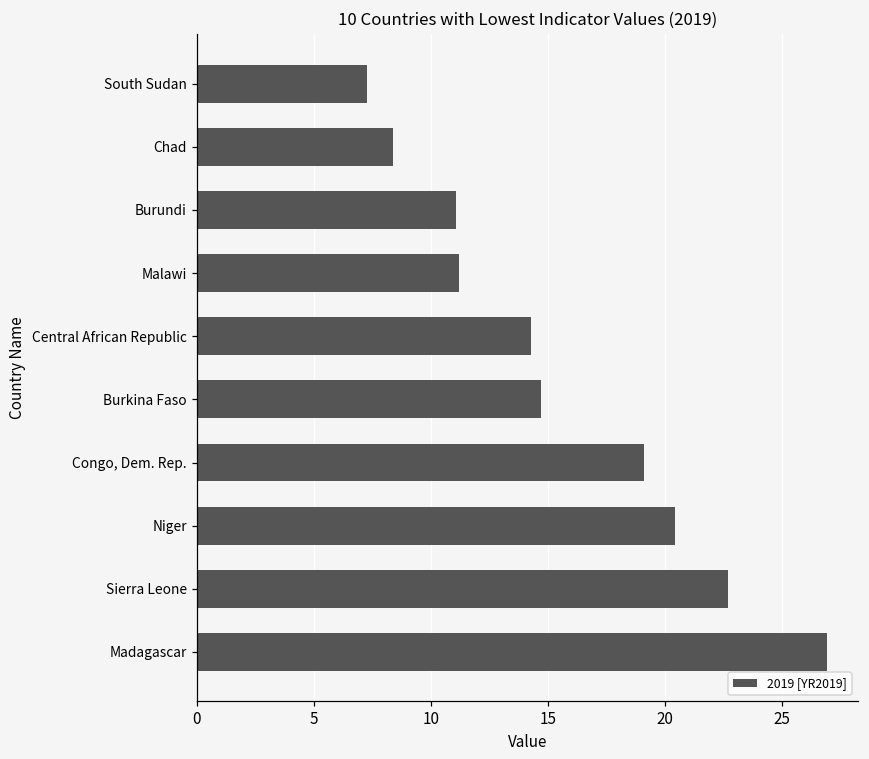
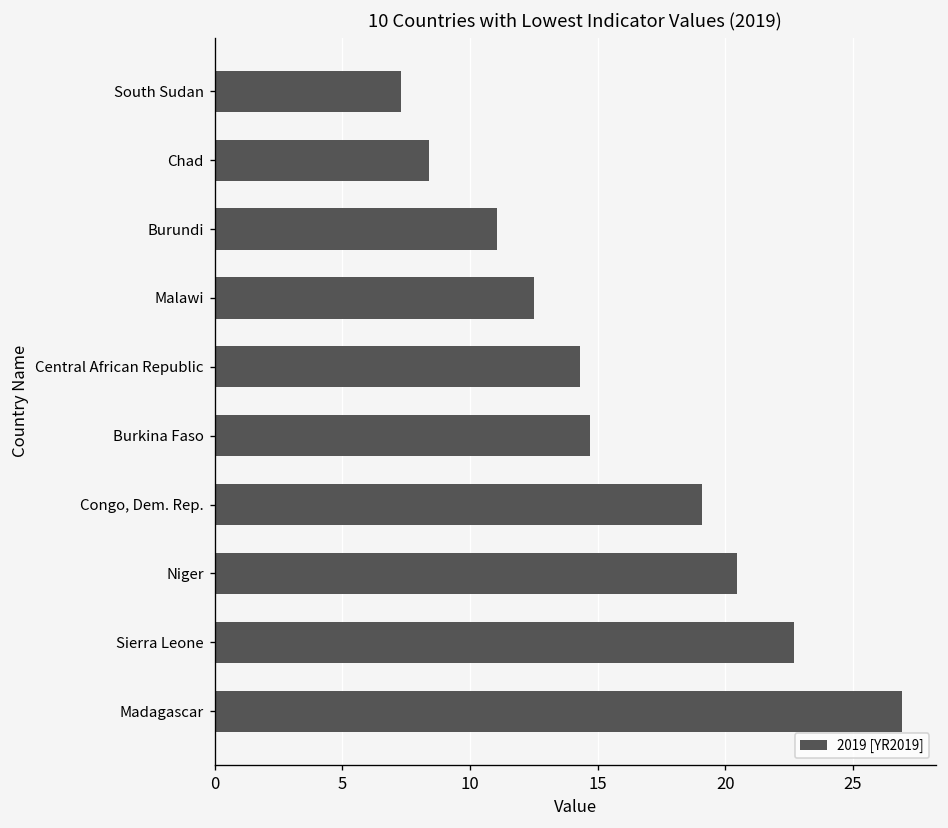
Malawi: 11.2 -> 12.5
